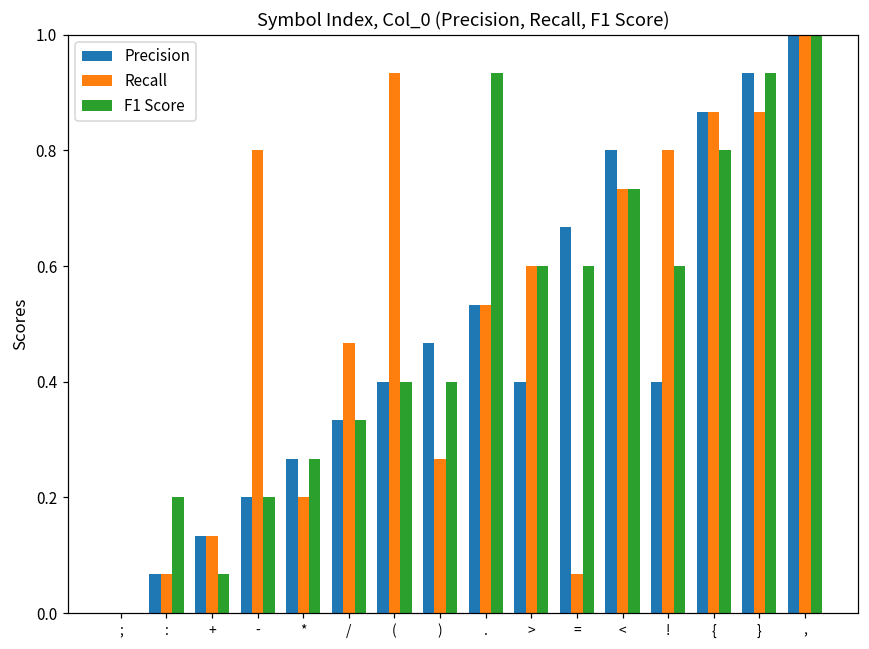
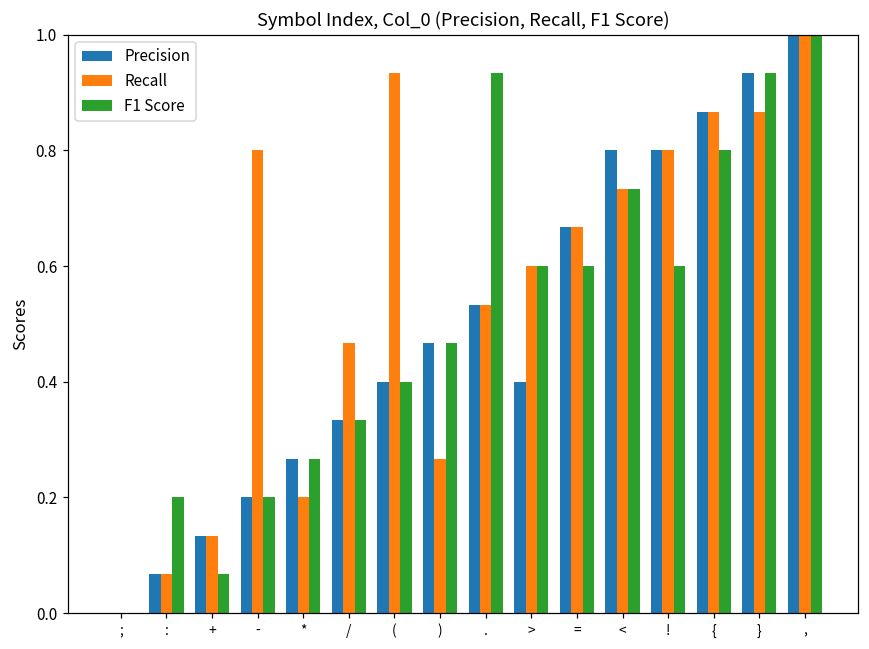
F1 Score, ): 0.40 -> 0.47
Recall, =: 0.07 -> 0.67
Precision, !: 0.40 -> 0.80
